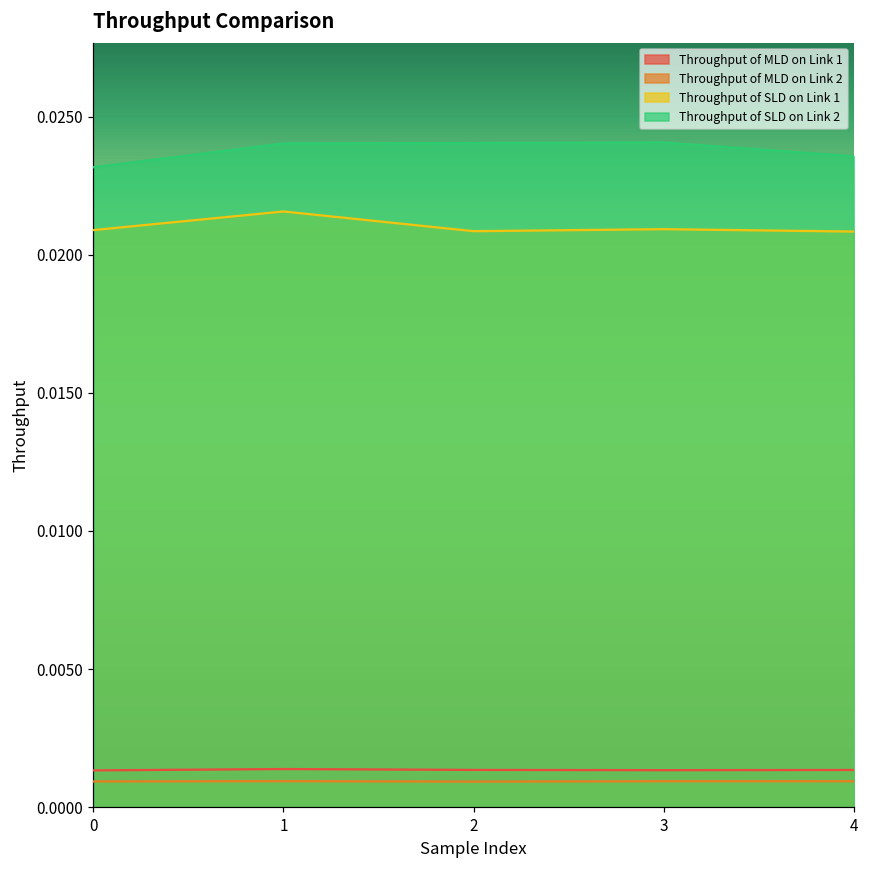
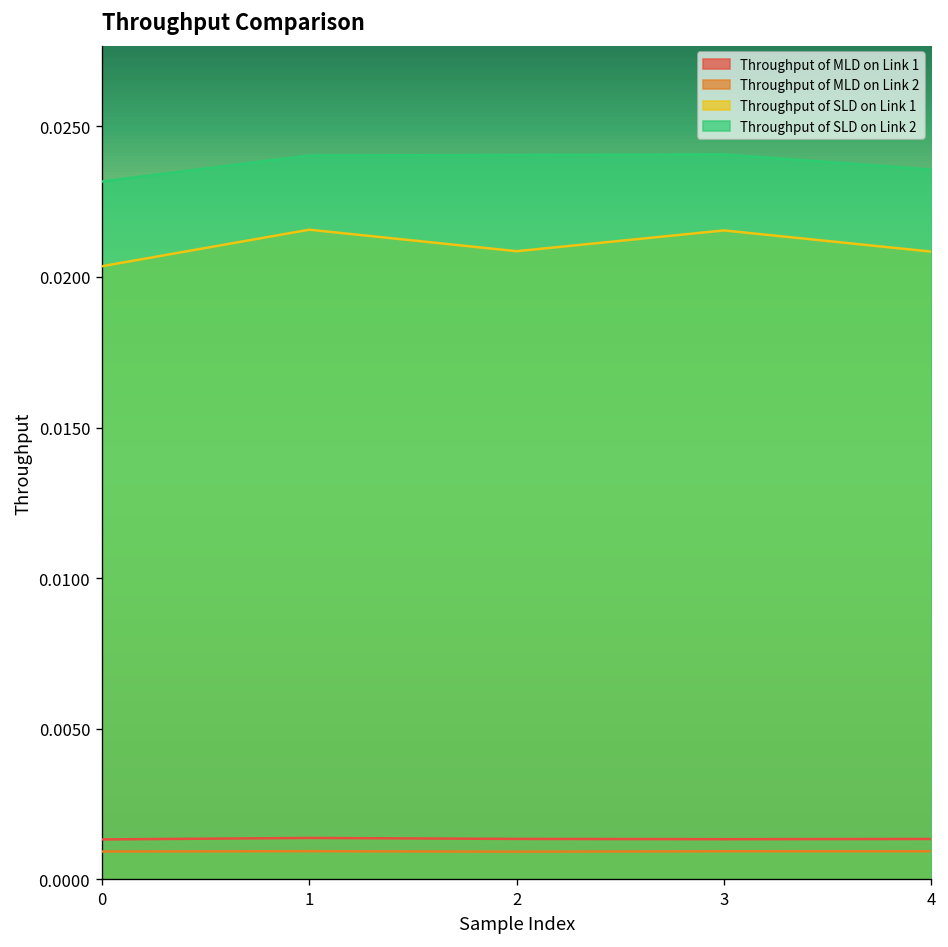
Throughput of SLD on Link 1, 0: 0.0209 -> 0.0204
Throughput of SLD on Link 1, 3: 0.0209 -> 0.0215
